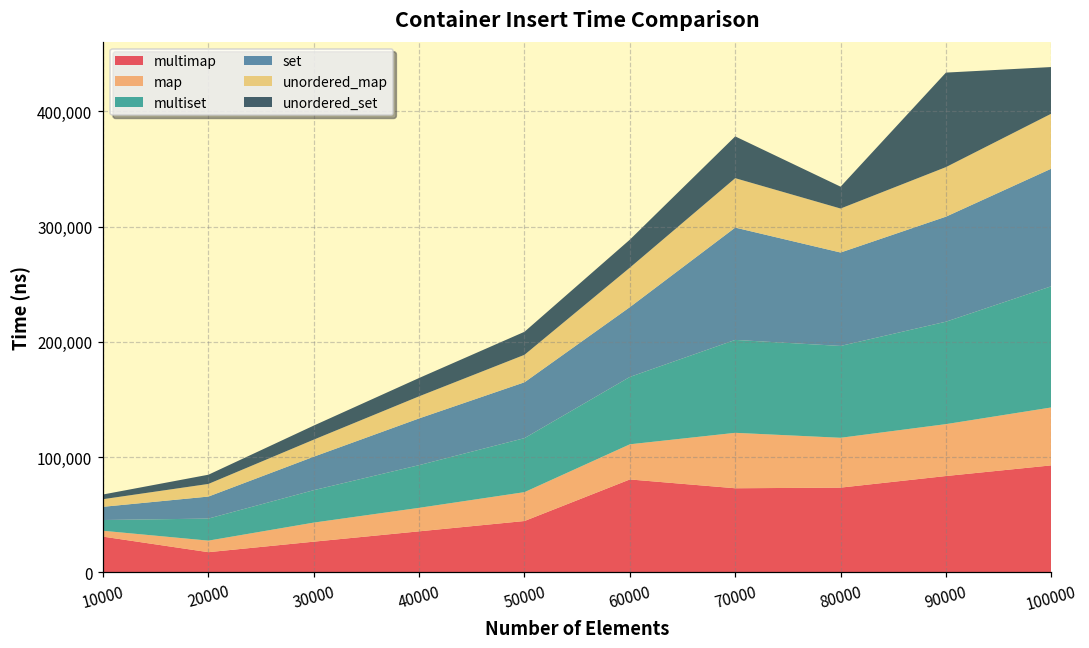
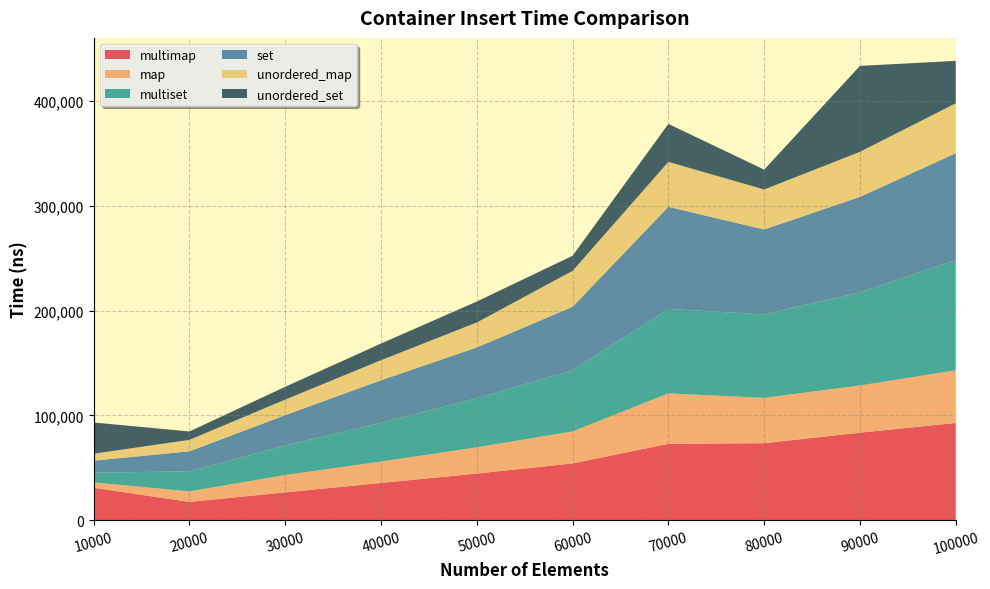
unordered_set, 10000: 4,000 -> 30,000
multimap, 60000: 81,000 -> 54,000
unordered_set, 60000: 24,000 -> 14,000
